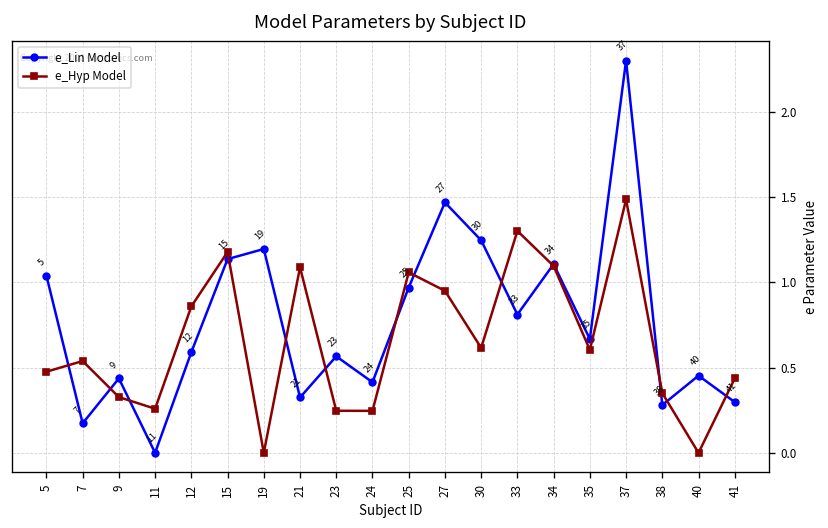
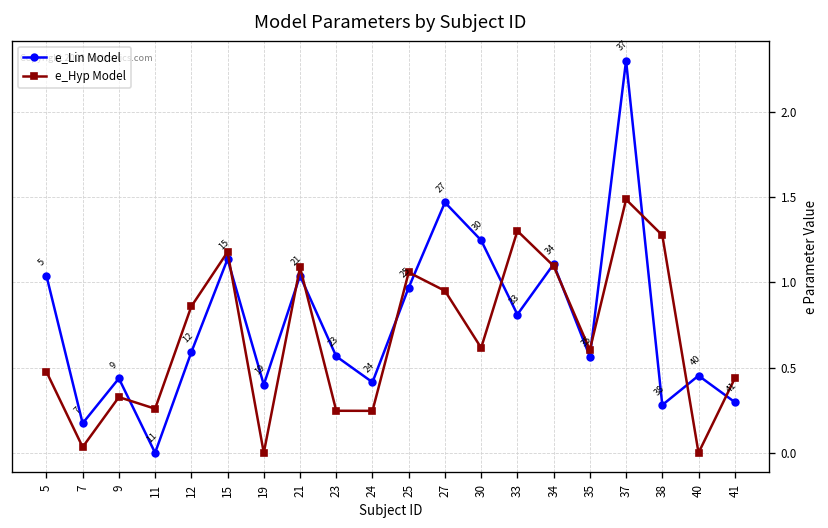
e_Hyp Model, 7: 0.54 -> 0.03
e_Lin Model, 19: 1.20 -> 0.40
e_Lin Model, 21: 0.32 -> 1.04
e_Lin Model, 35: 0.67 -> 0.56
e_Hyp Model, 38: 0.35 -> 1.28
